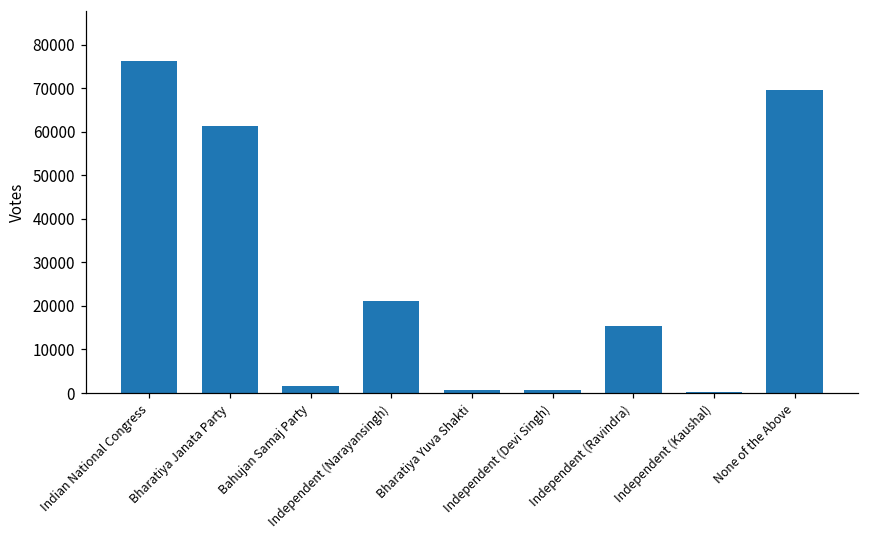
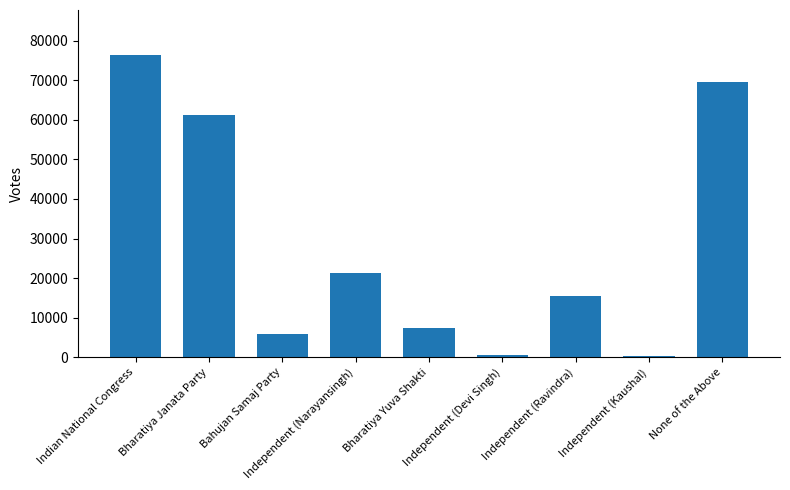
Bahujan Samaj Party: 2000 -> 6000
Bharatiya Yuva Shakti: 1000 -> 7000
